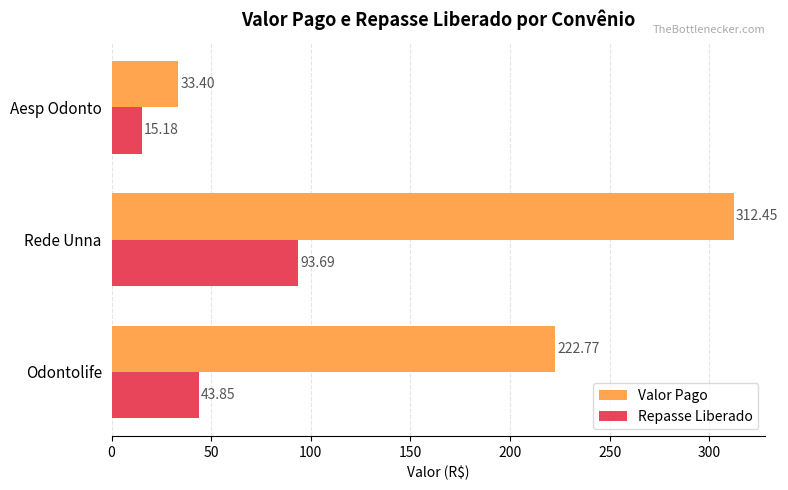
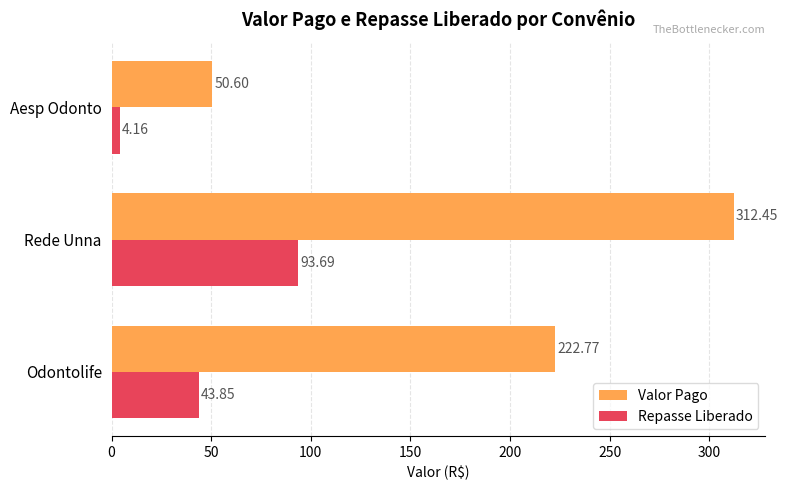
Valor Pago, Aesp Odonto: 33.40 -> 50.60
Repasse Liberado, Aesp Odonto: 15.18 -> 4.16
